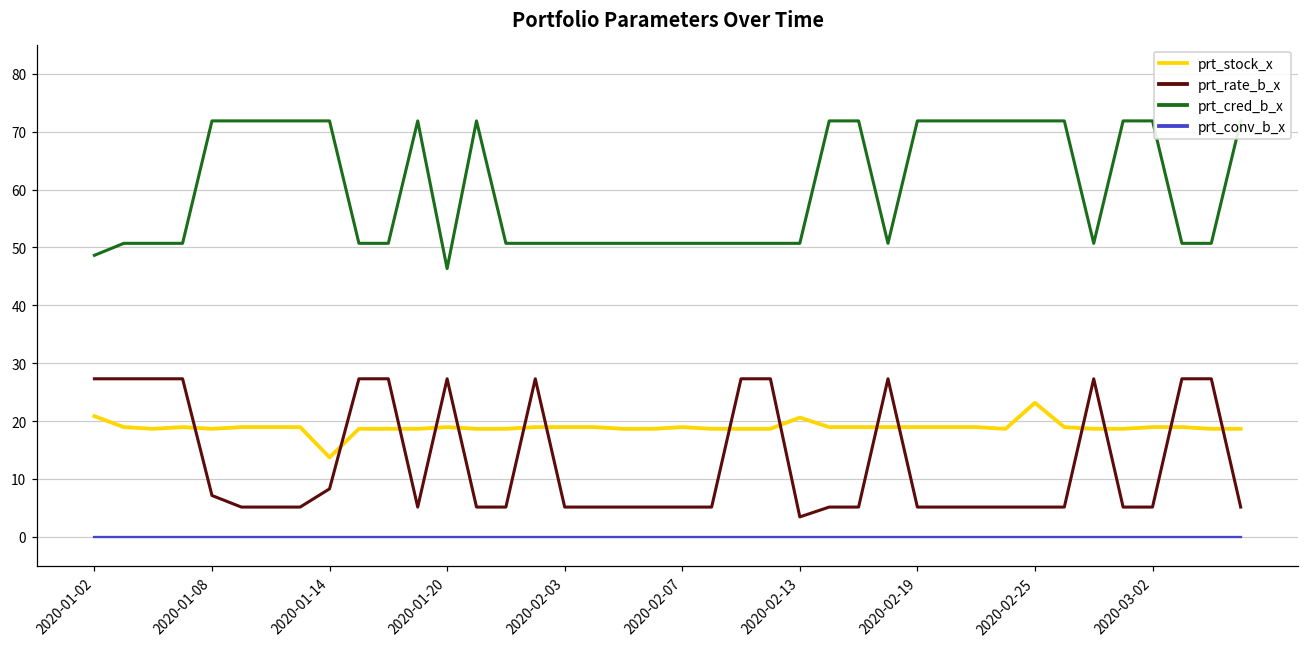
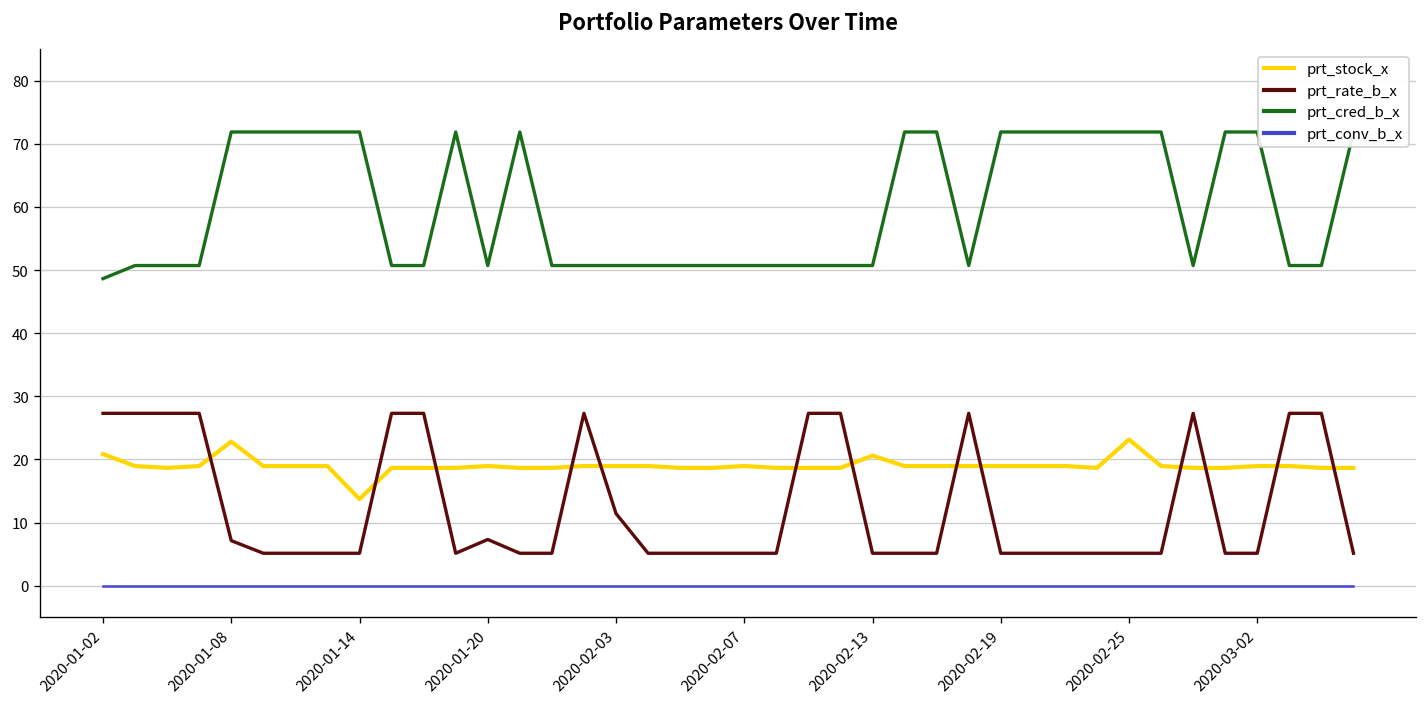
prt_stock_x, 2020-01-08: 19 -> 23
prt_rate_b_x, 2020-01-14: 8 -> 5
prt_rate_b_x, 2020-01-20: 27 -> 7
prt_cred_b_x, 2020-01-20: 46 -> 51
prt_rate_b_x, 2020-02-03: 5 -> 11
prt_rate_b_x, 2020-02-13: 3 -> 5
